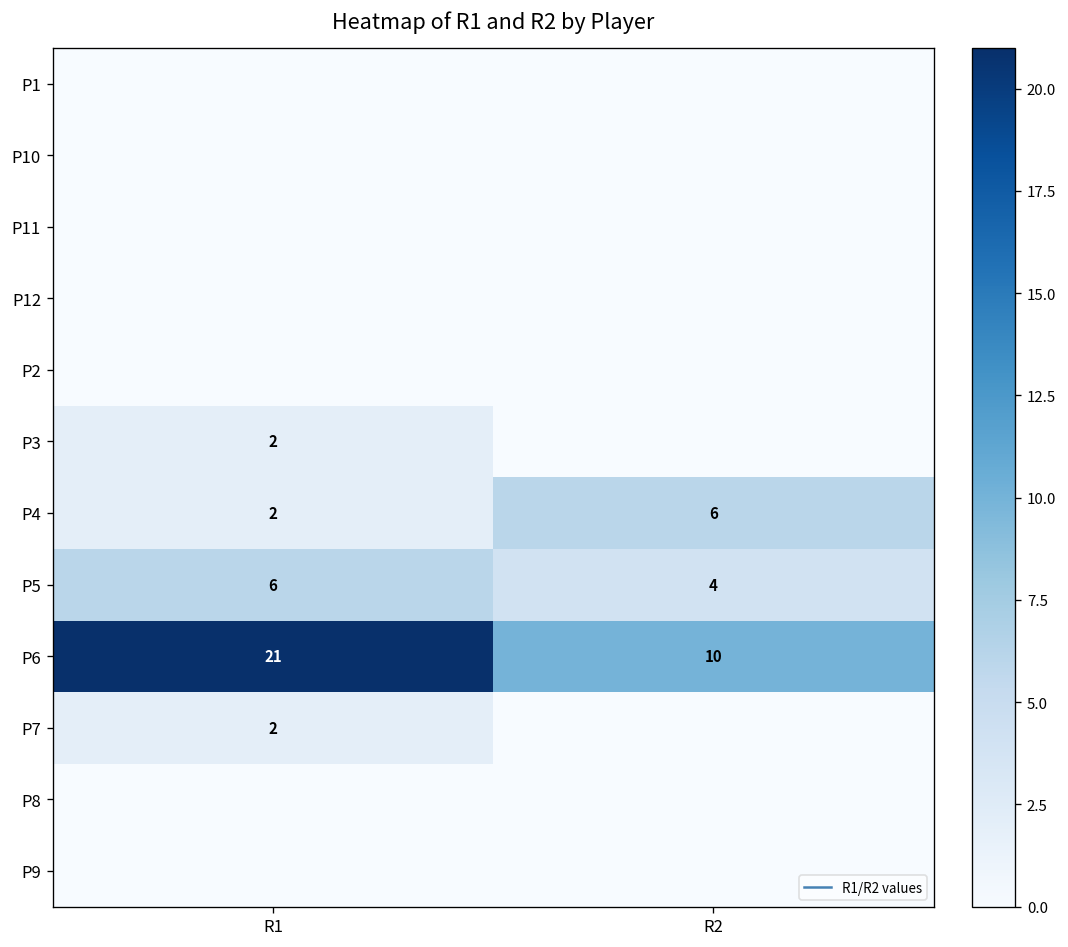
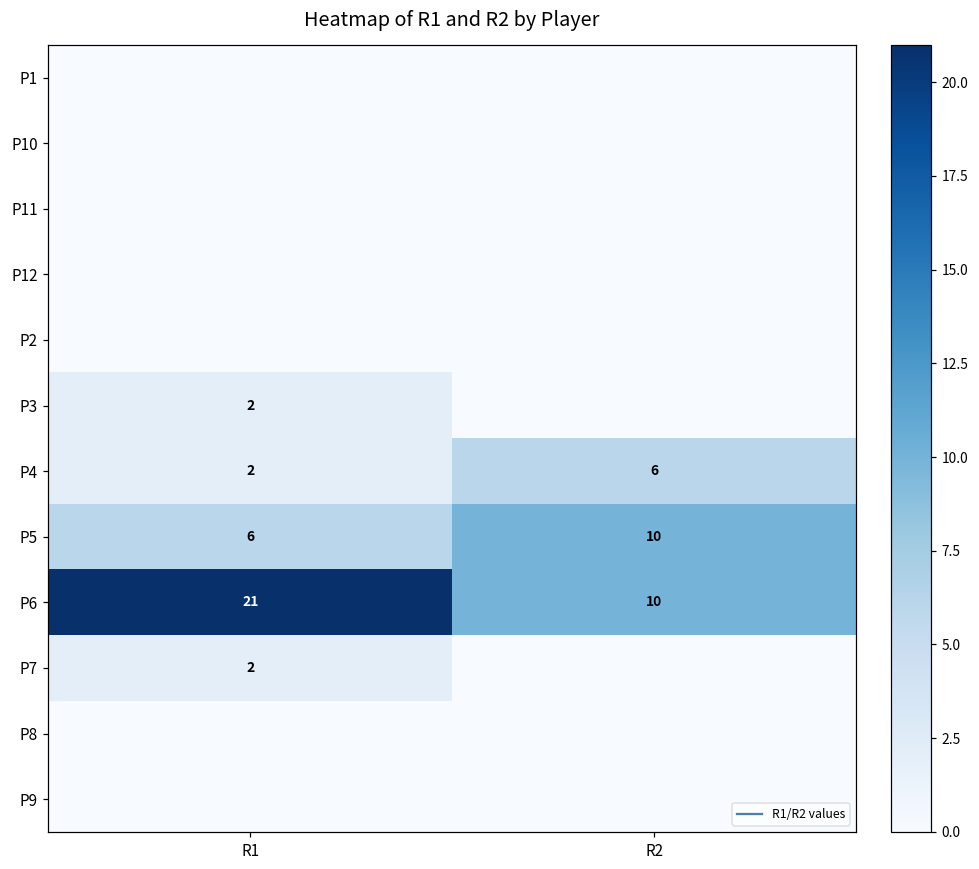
P5, R2: 4 -> 10
